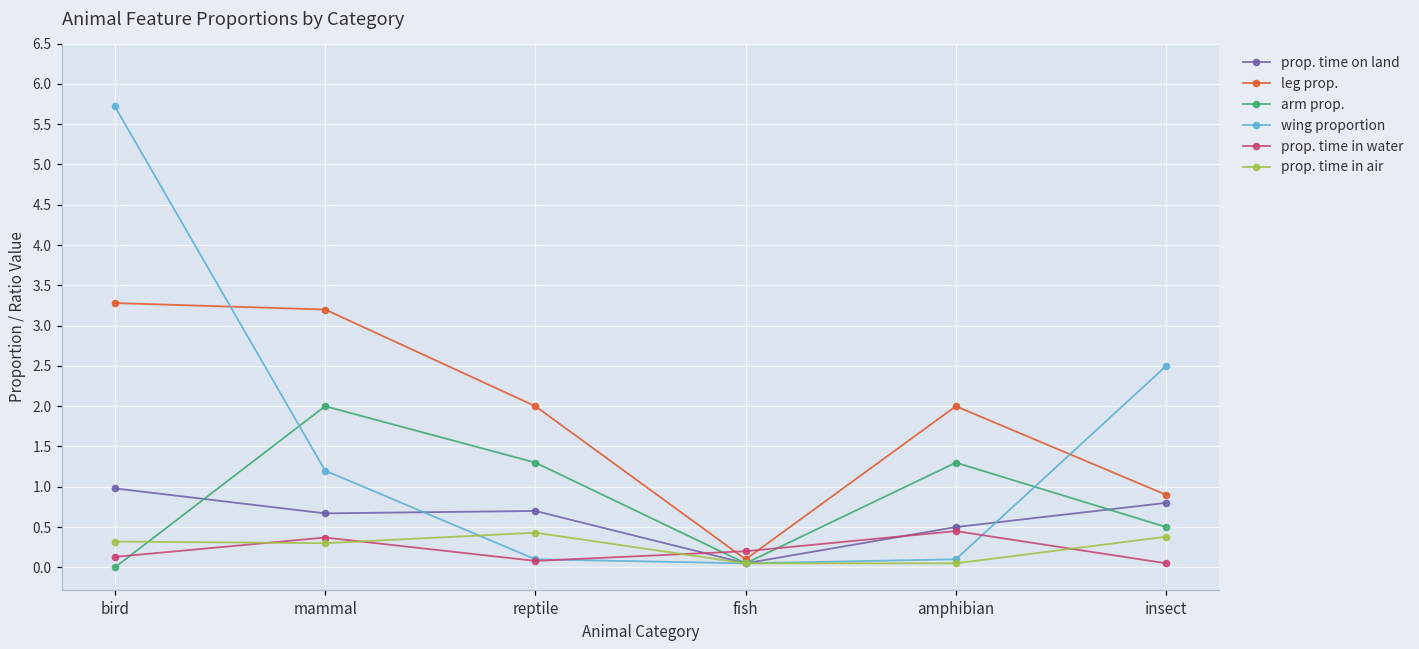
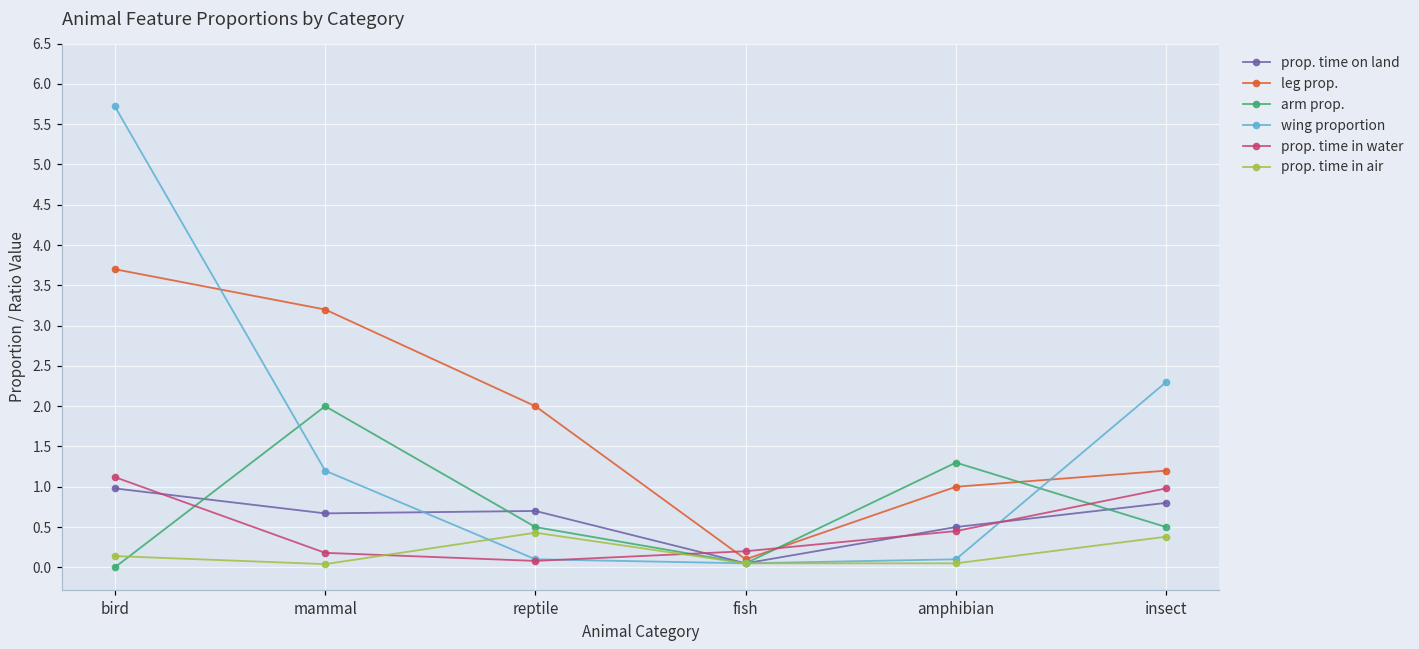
leg prop., bird: 3.3 -> 3.7
prop. time in water, bird: 0.1 -> 1.1
prop. time in air, bird: 0.3 -> 0.1
prop. time in water, mammal: 0.4 -> 0.2
prop. time in air, mammal: 0.3 -> 0.0
arm prop., reptile: 1.3 -> 0.5
leg prop., amphibian: 2 -> 1
leg prop., insect: 0.9 -> 1.2
wing proportion, insect: 2.5 -> 2.3
prop. time in water, insect: 0.1 -> 1.0
